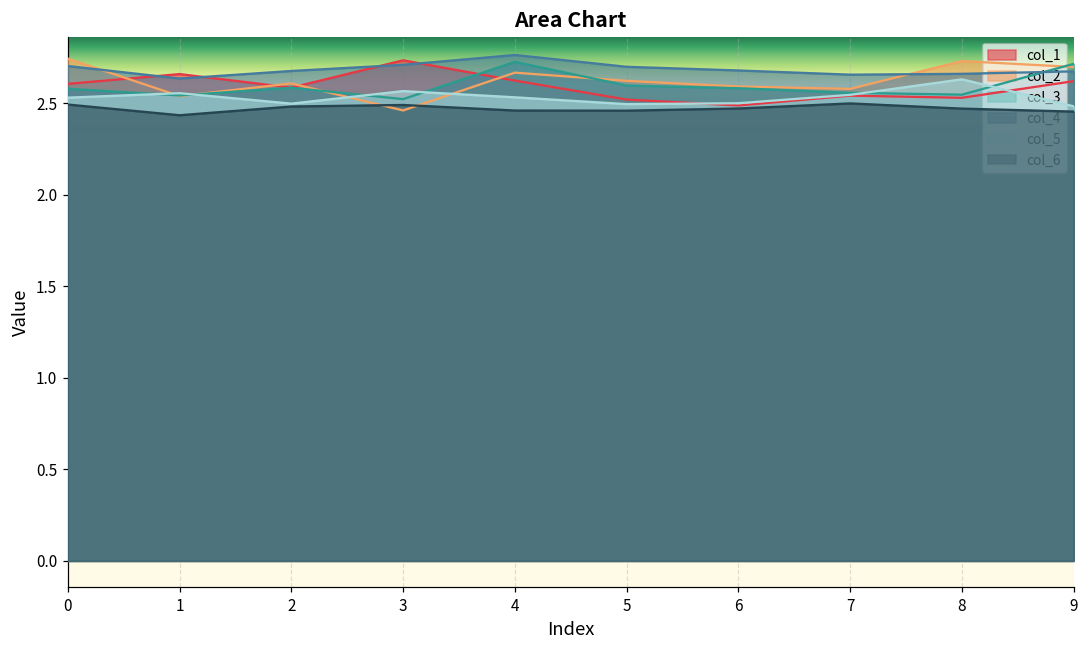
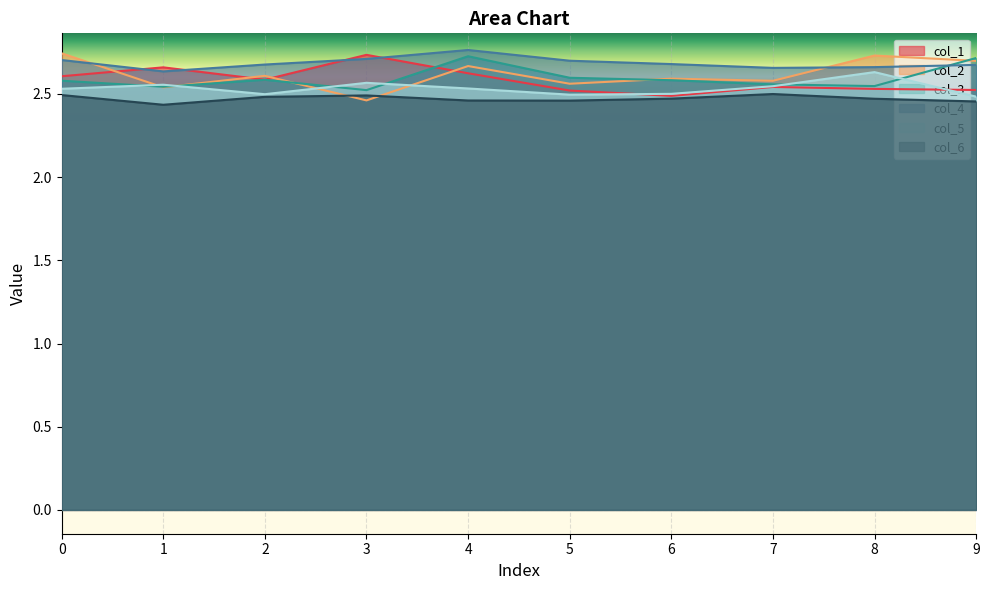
col_2, 5: 2.62 -> 2.56
col_1, 9: 2.62 -> 2.52
